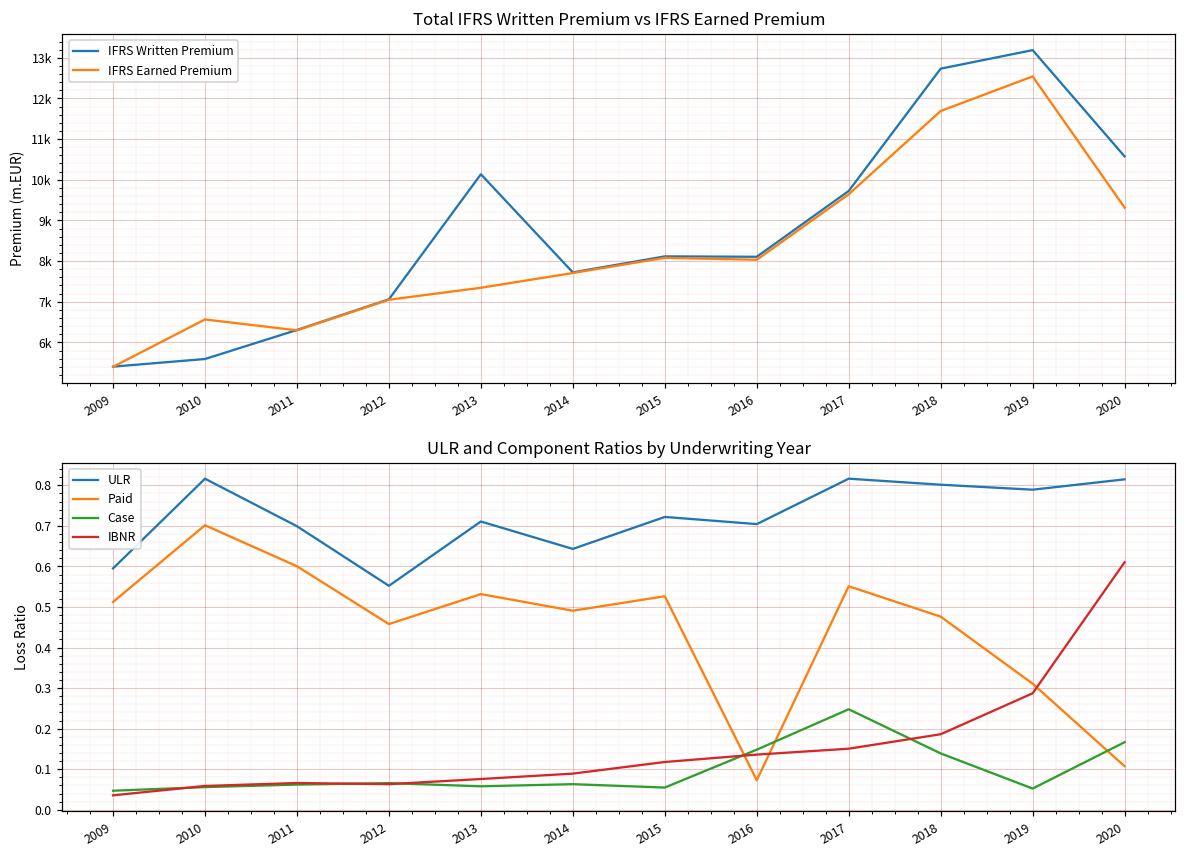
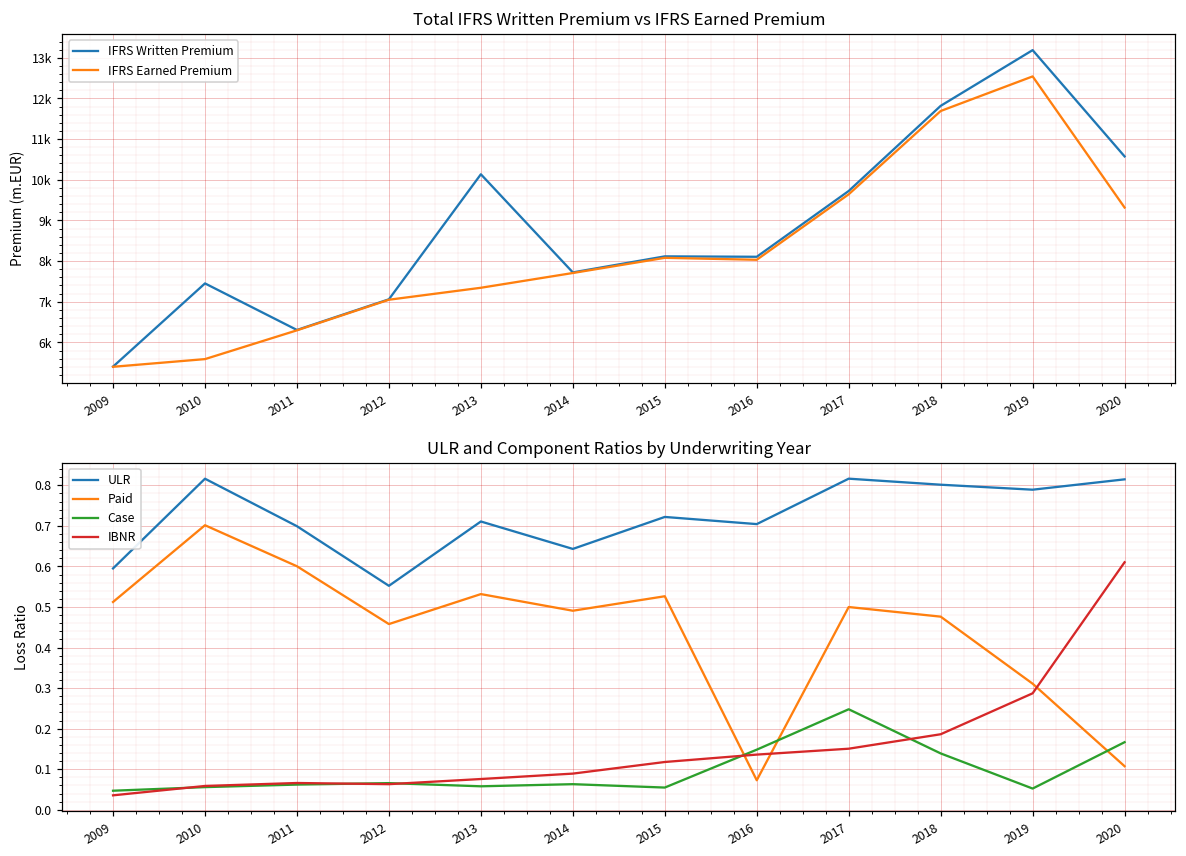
Total IFRS Written Premium vs IFRS Earned Premium, IFRS Written Premium, 2010: 5600 -> 7500
Total IFRS Written Premium vs IFRS Earned Premium, IFRS Earned Premium, 2010: 6600 -> 5600
Total IFRS Written Premium vs IFRS Earned Premium, IFRS Written Premium, 2018: 12700 -> 11800
ULR and Component Ratios by Underwriting Year, Paid, 2017: 0.55 -> 0.50
